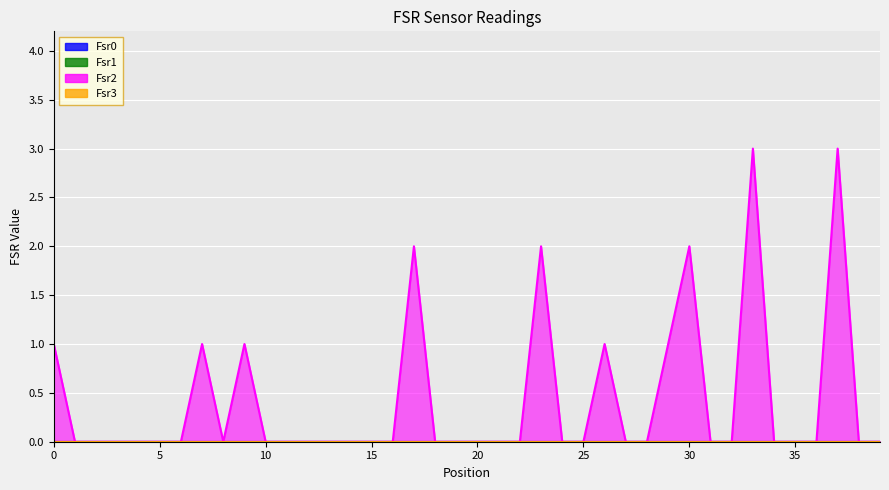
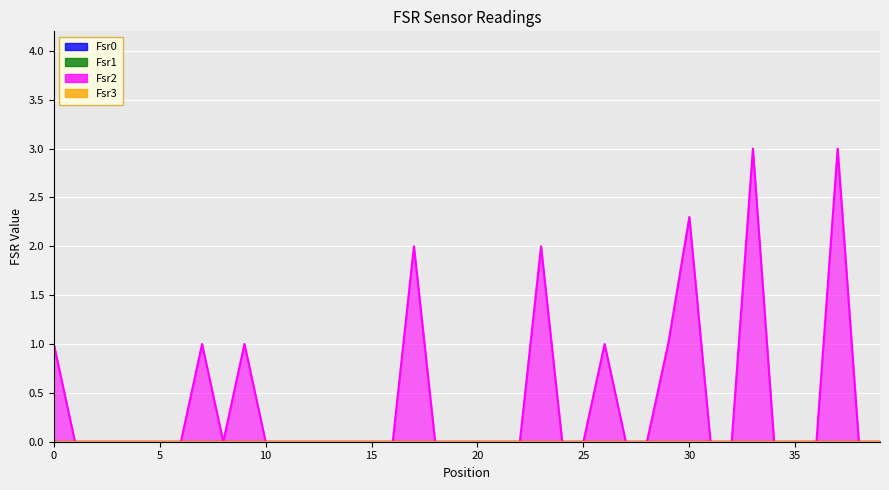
Fsr2, 30: 2.0 -> 2.3
